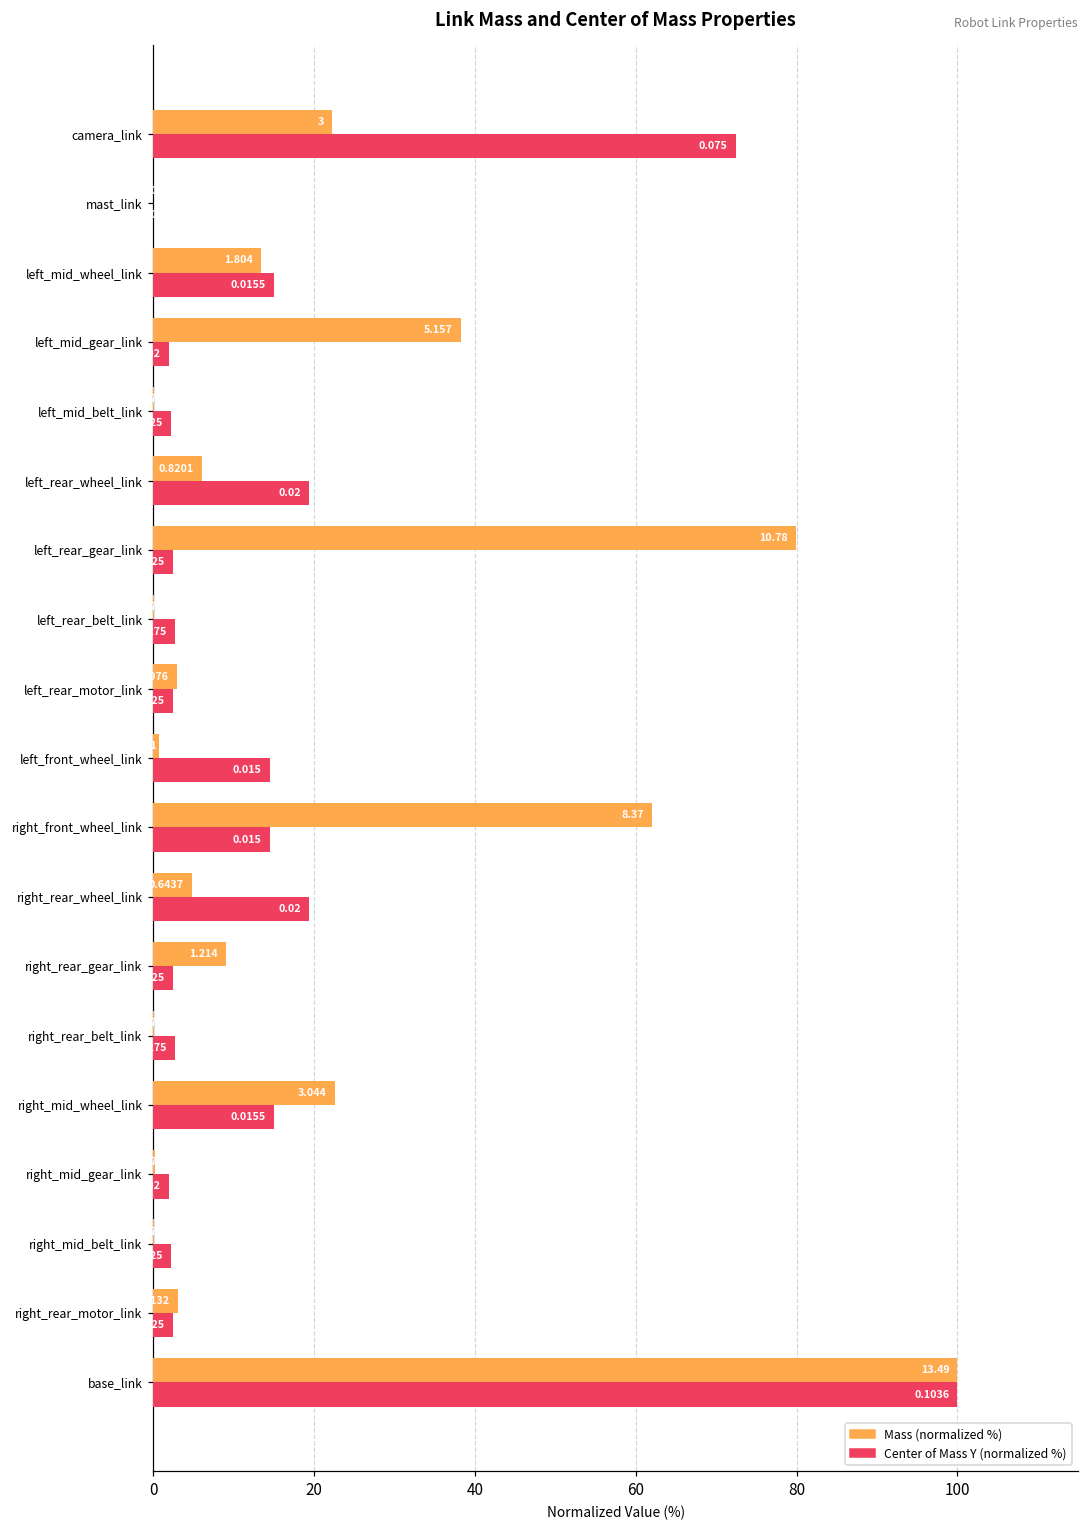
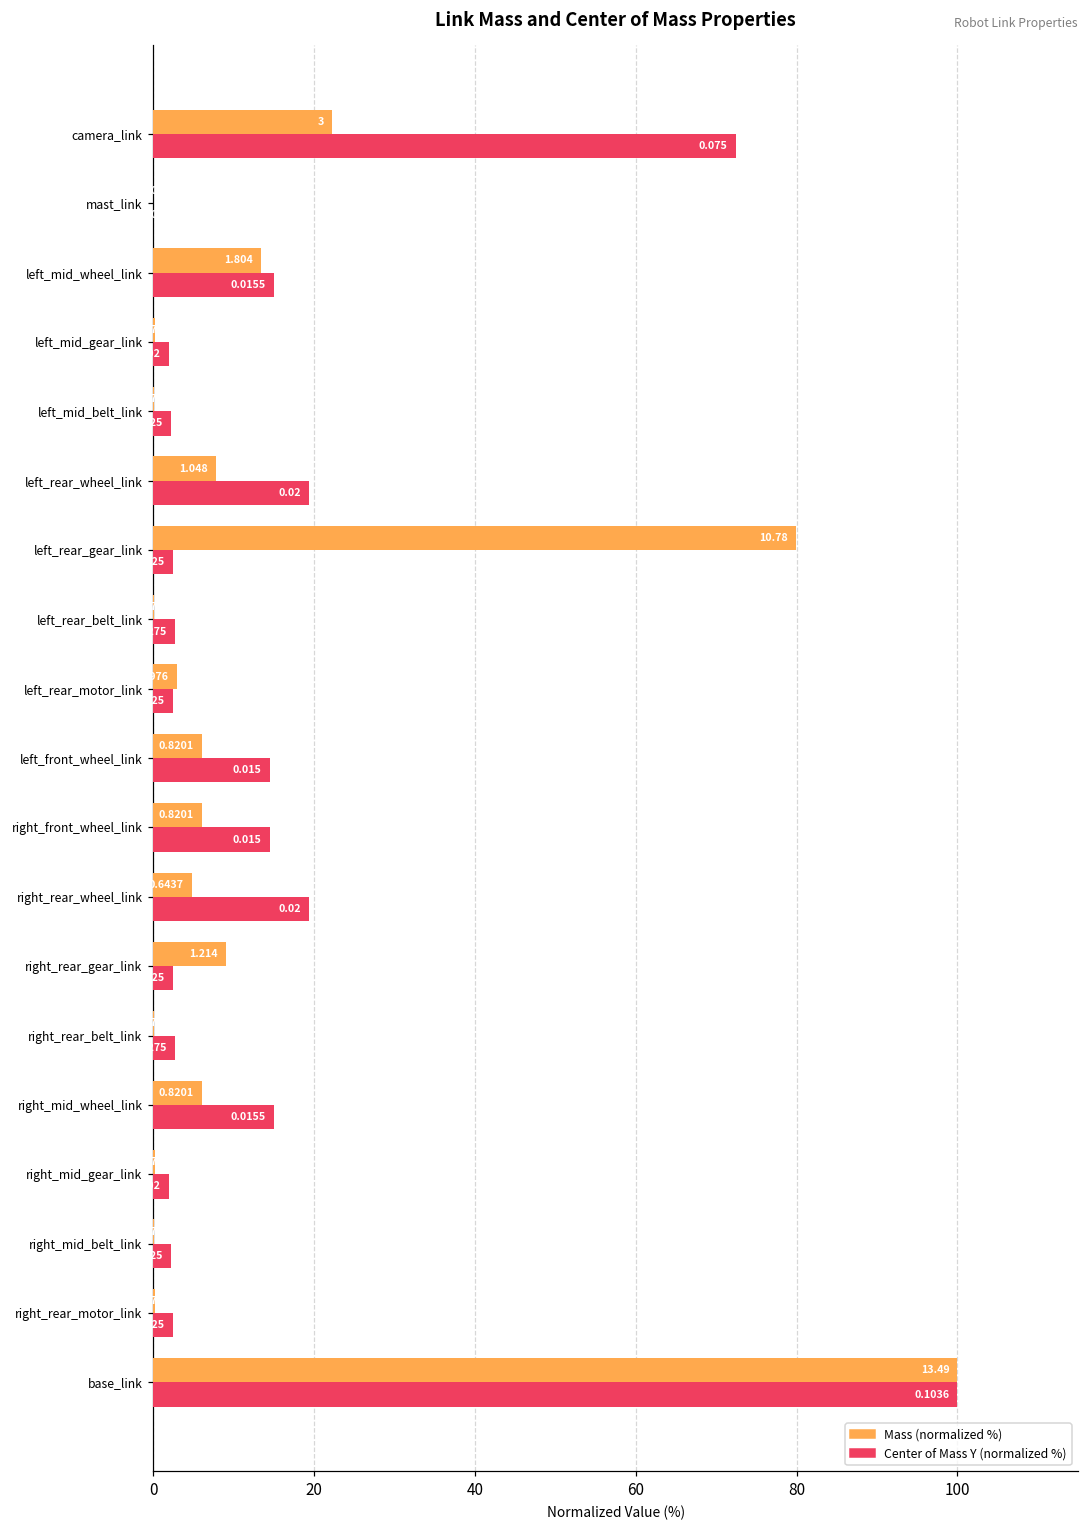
Mass (normalized %), left_mid_gear_link: 38 -> 0
Mass (normalized %), left_rear_wheel_link: 0.8201 -> 1.048
Mass (normalized %), left_front_wheel_link: 1 -> 6
Mass (normalized %), right_front_wheel_link: 8.37 -> 0.8201
Mass (normalized %), right_mid_wheel_link: 3.044 -> 0.8201
Mass (normalized %), right_rear_motor_link: 3 -> 0
